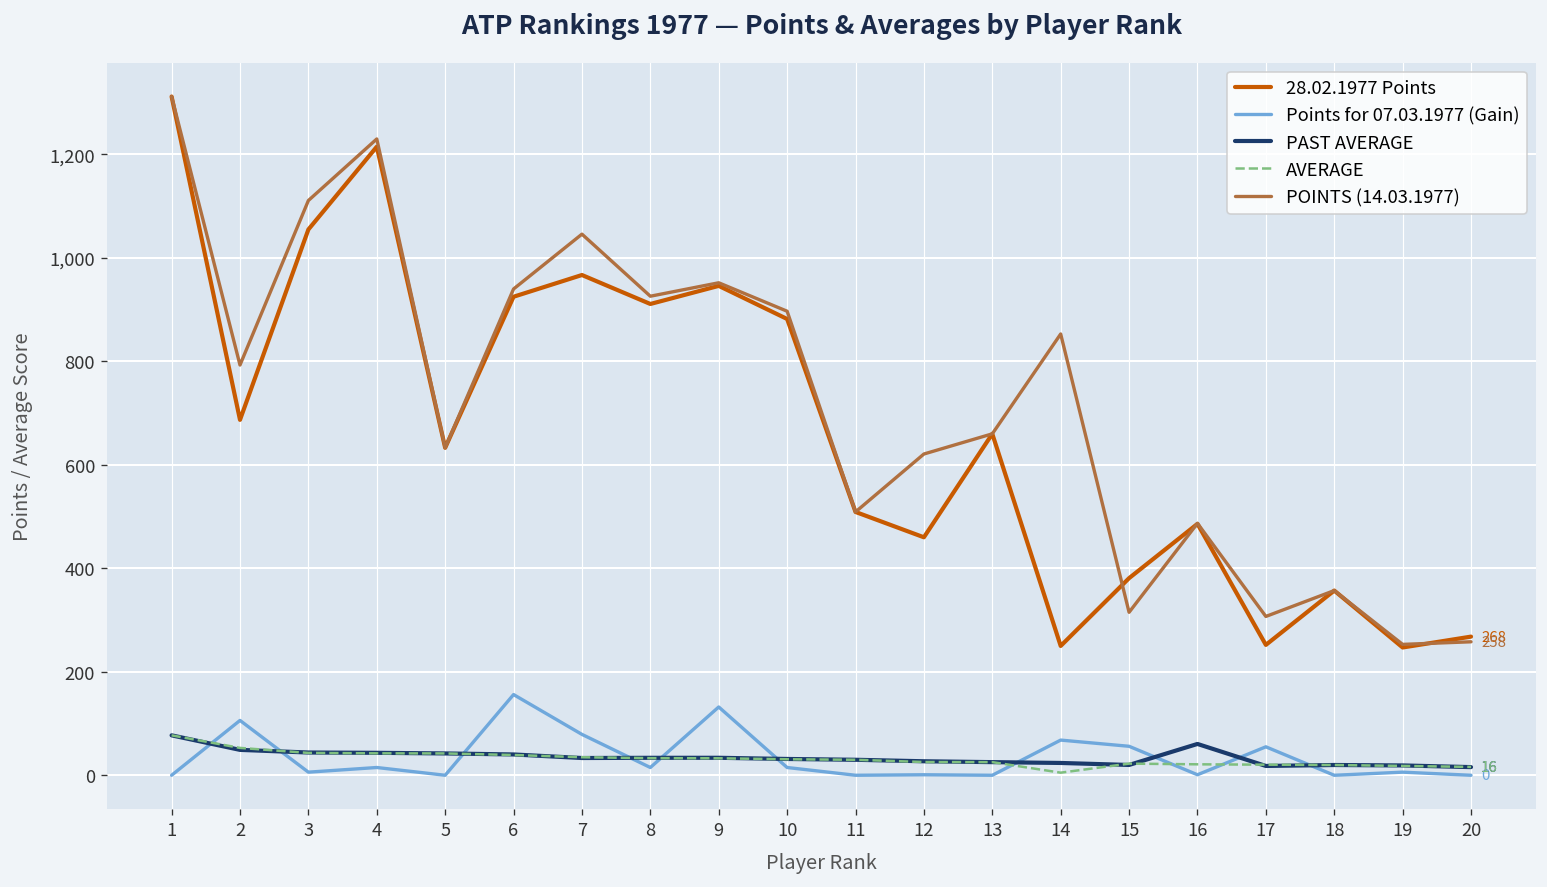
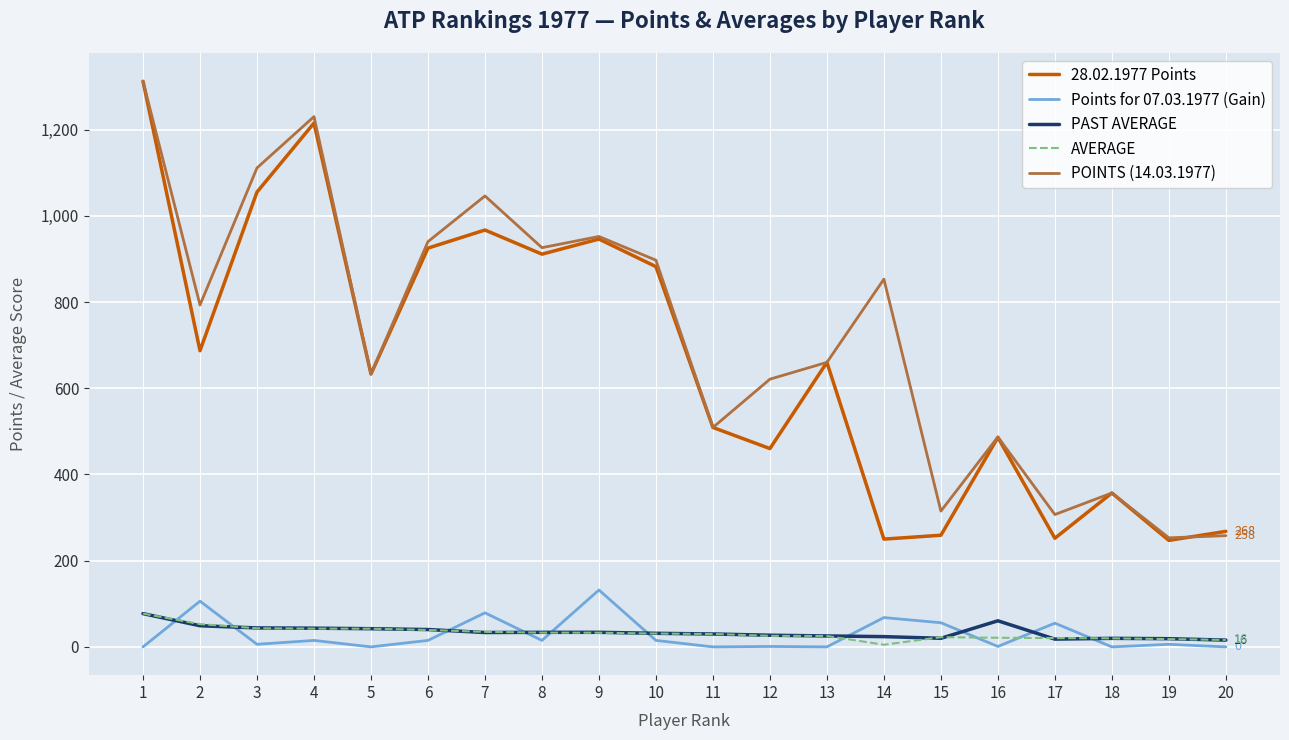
Points for 07.03.1977 (Gain), 6: 160 -> 20
28.02.1977 Points, 15: 380 -> 260
